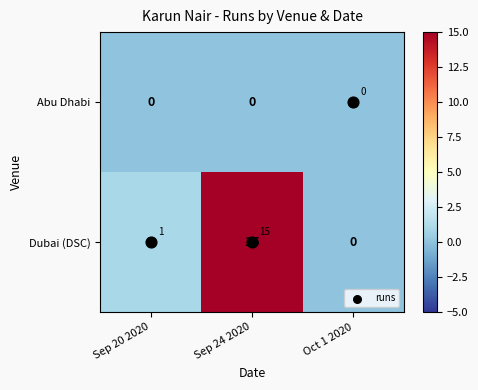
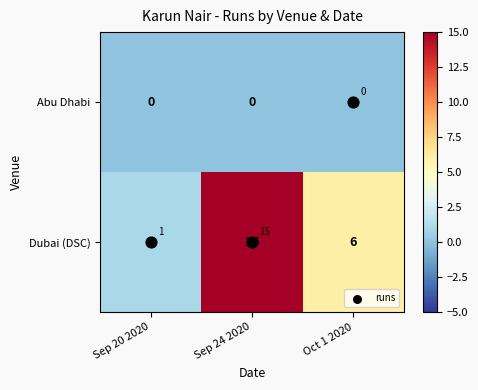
Dubai (DSC), Oct 1 2020: 0 -> 6
